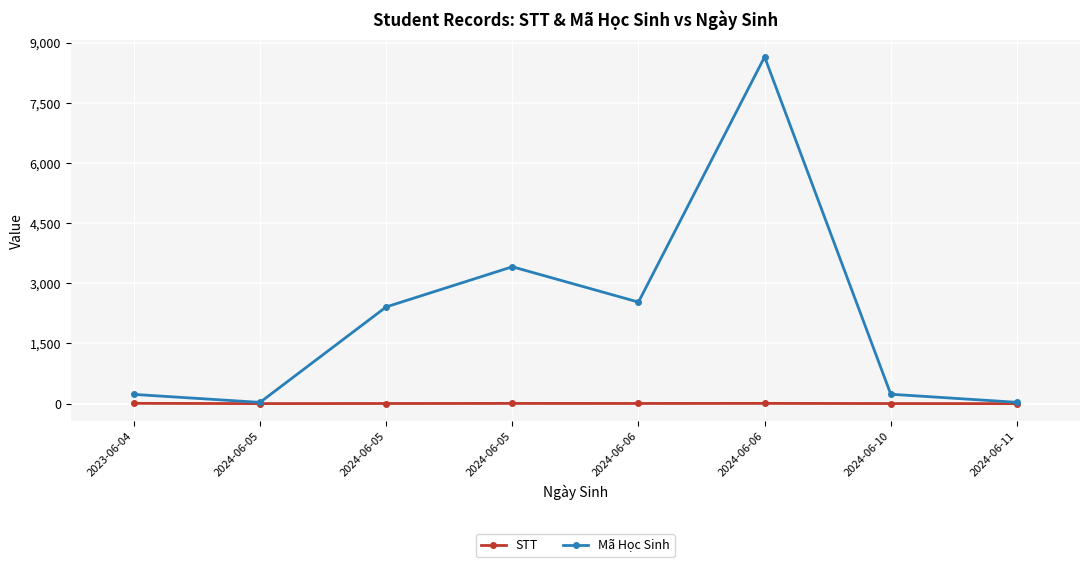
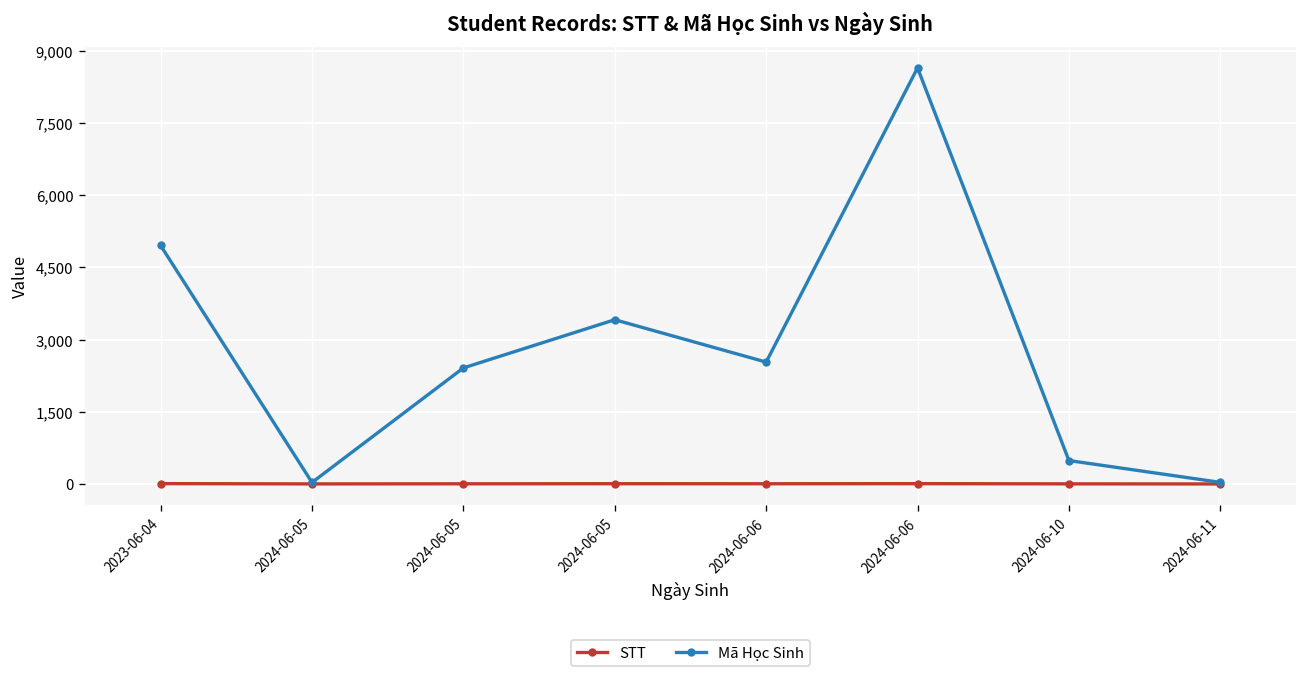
Mã Học Sinh, 2023-06-04: 200 -> 5,000
Mã Học Sinh, 2024-06-10: 200 -> 500
